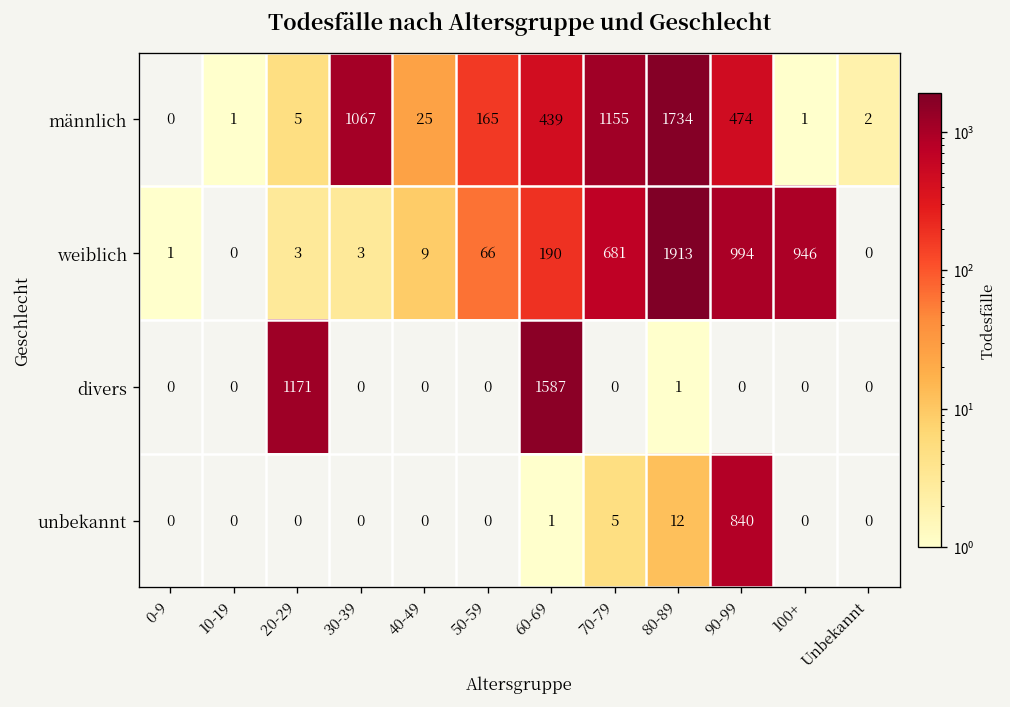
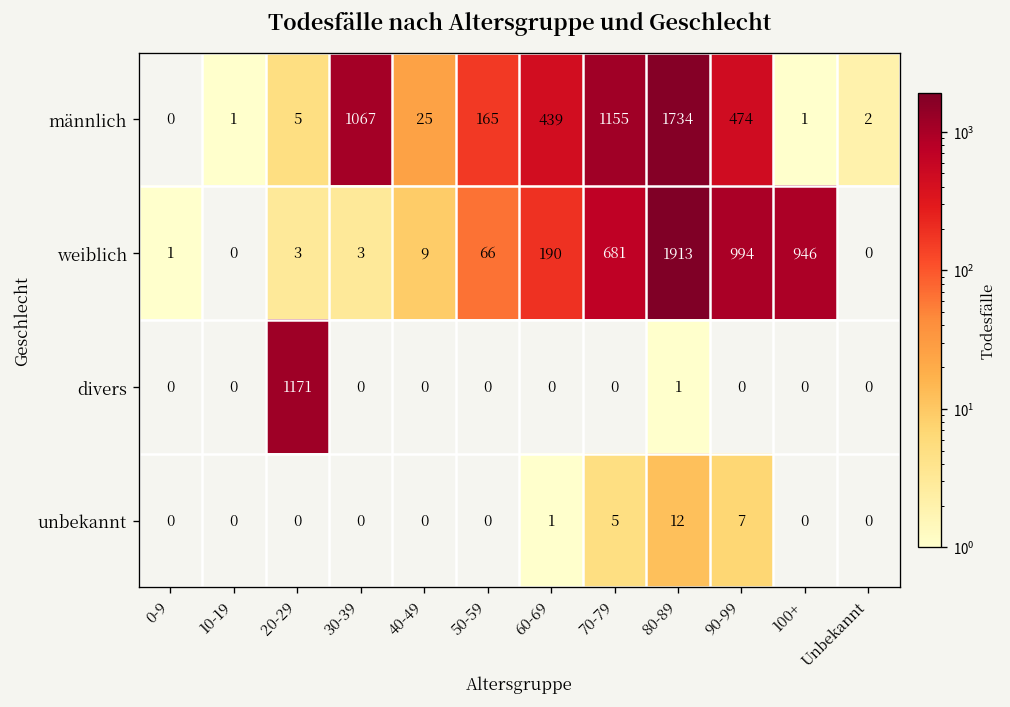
divers, 60-69: 1587 -> 0
unbekannt, 90-99: 840 -> 7
